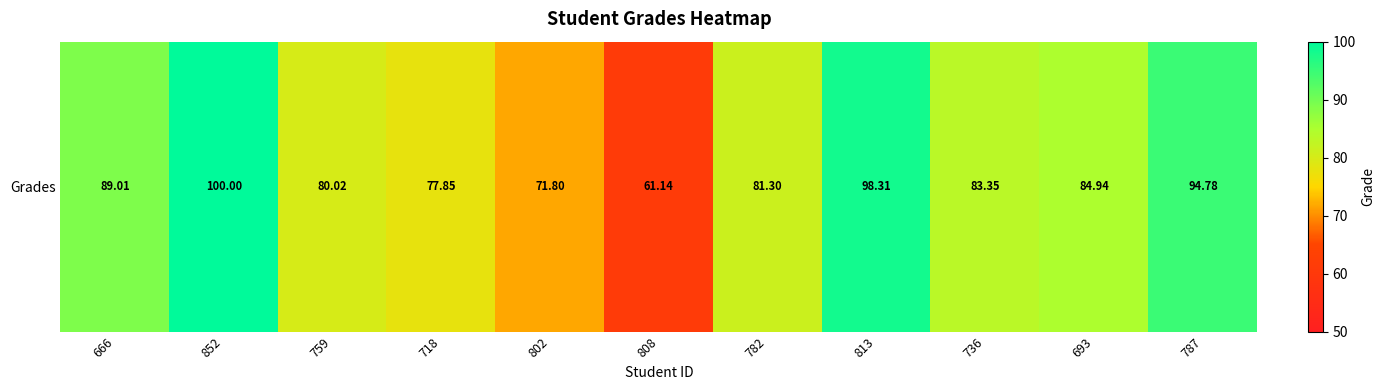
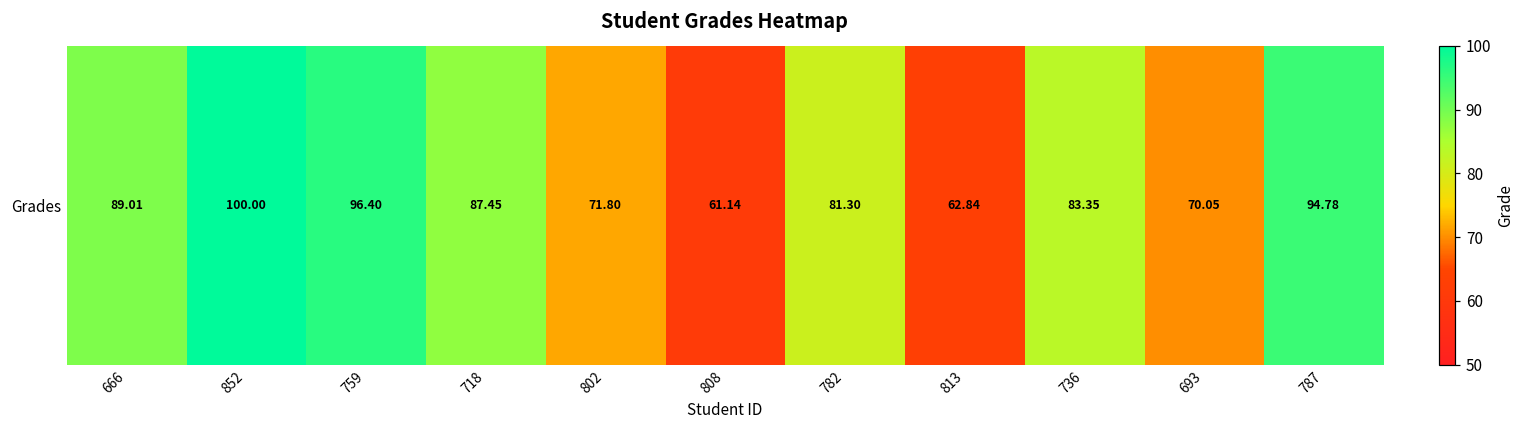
Grades, 759: 80.02 -> 96.40
Grades, 718: 77.85 -> 87.45
Grades, 813: 98.31 -> 62.84
Grades, 693: 84.94 -> 70.05
